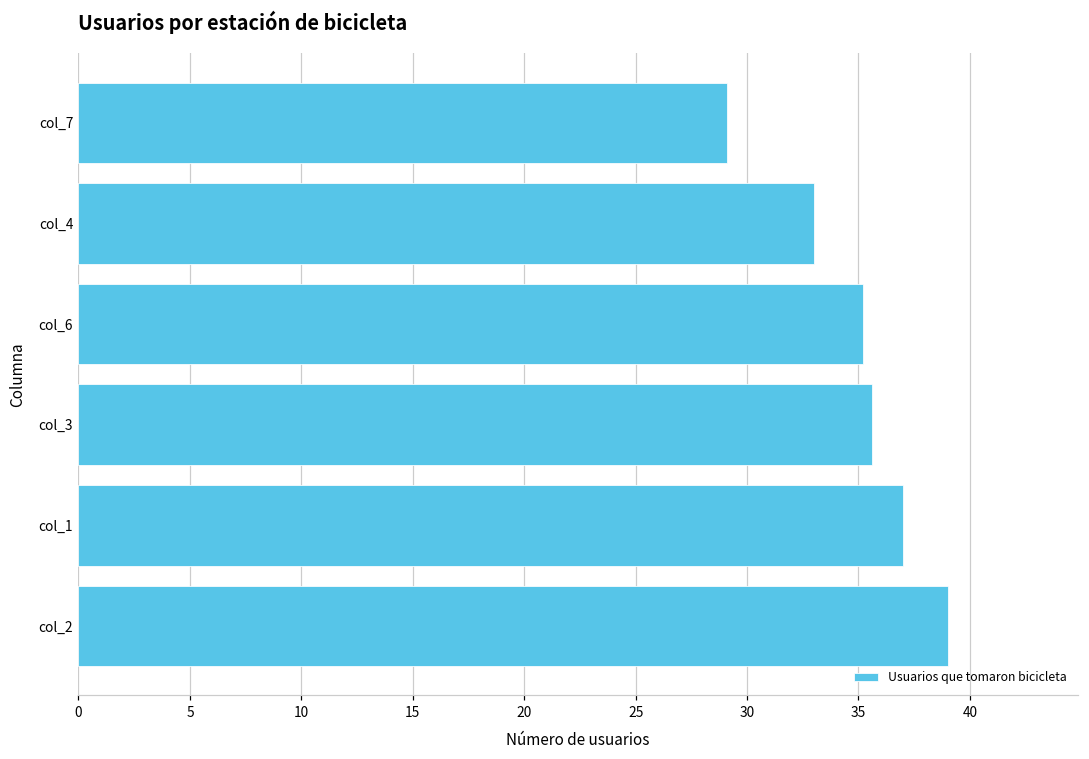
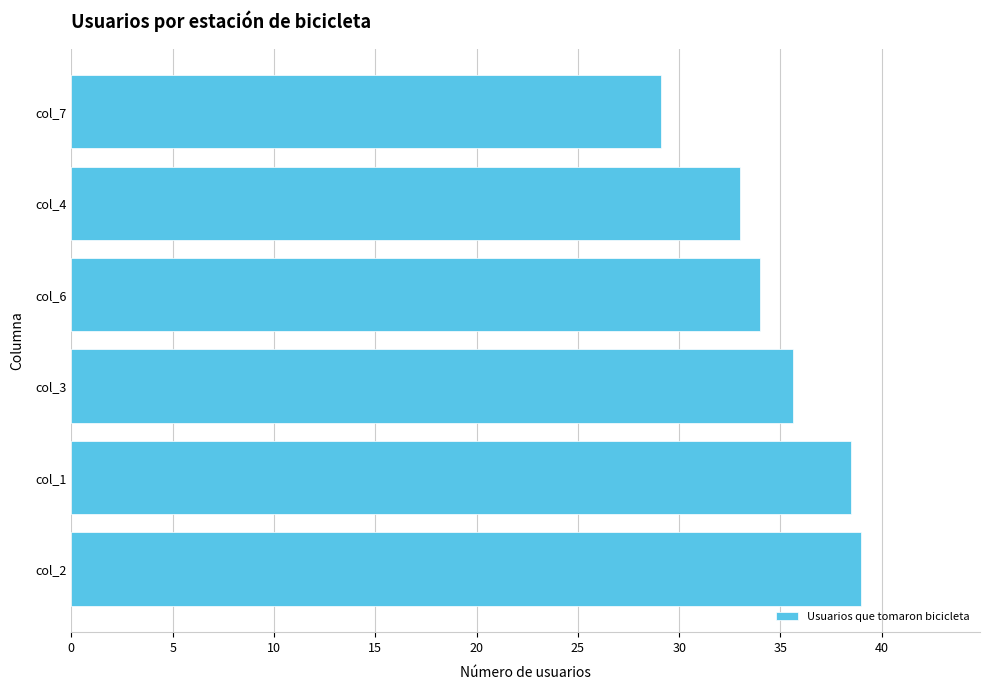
col_6: 35.2 -> 34.0
col_1: 37.0 -> 38.5
